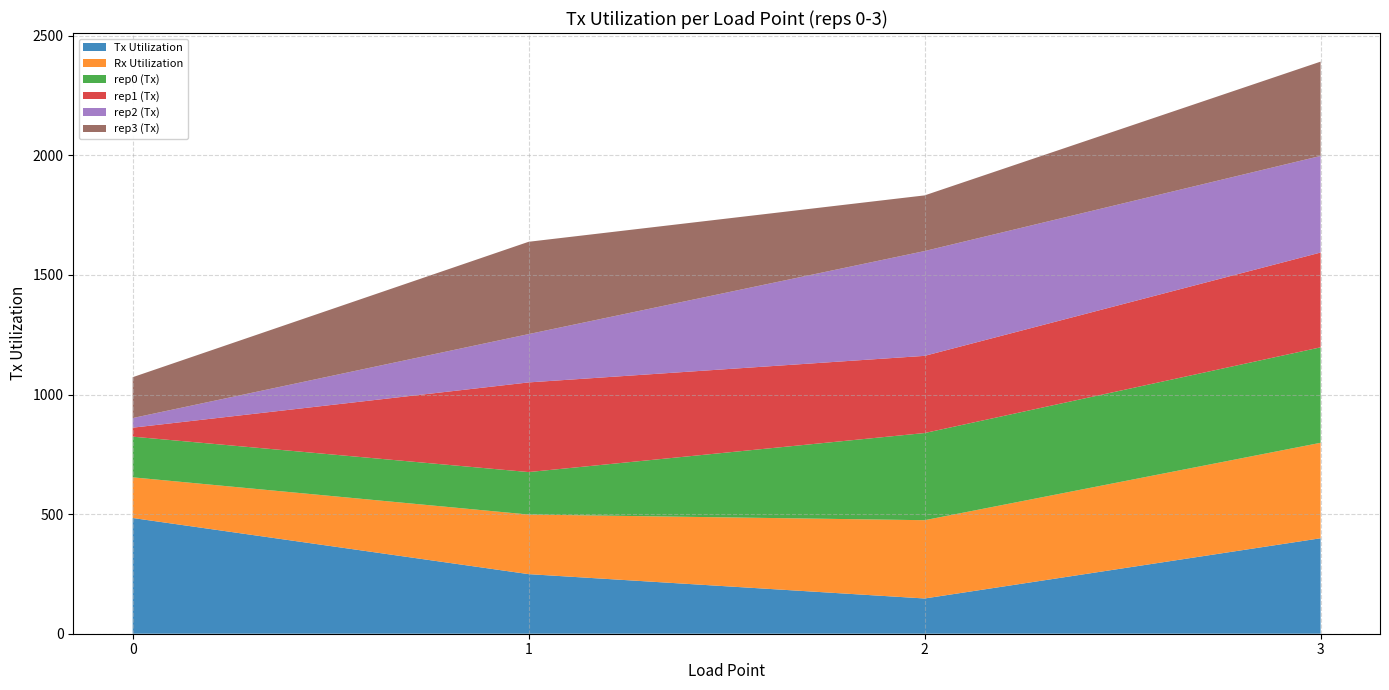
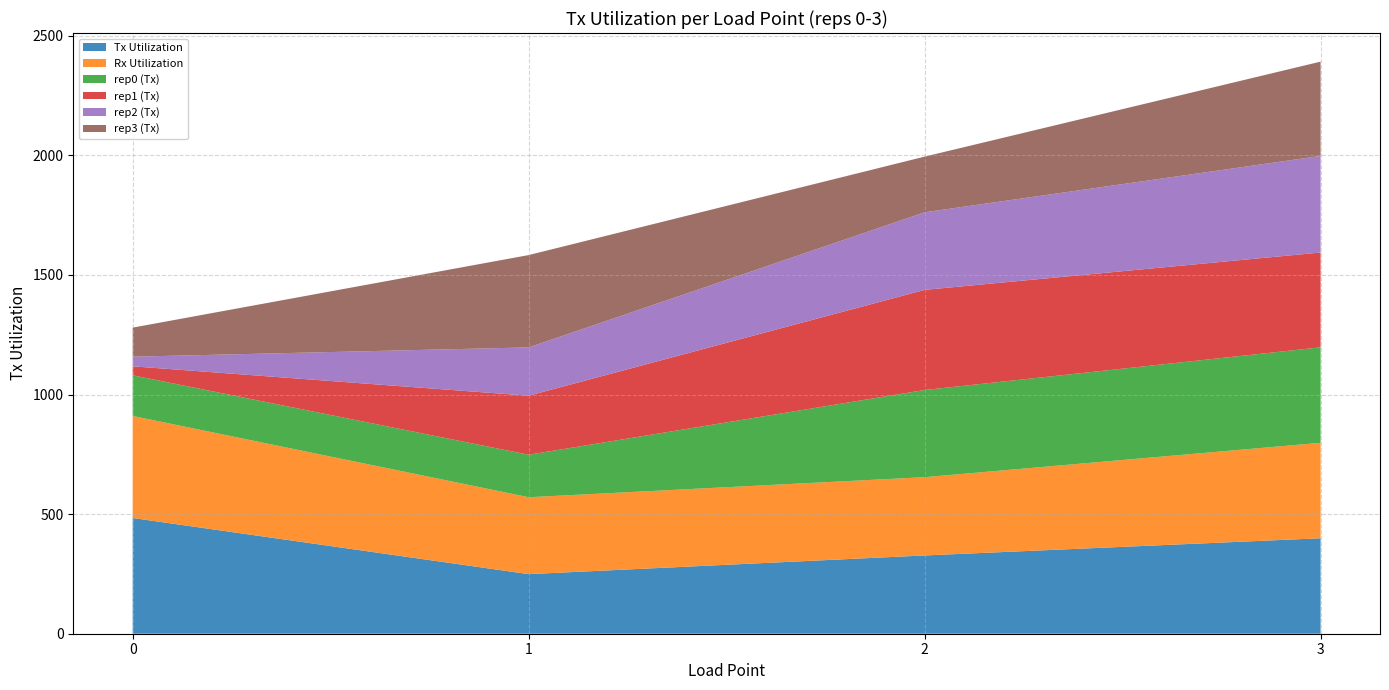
Rx Utilization, 0: 170 -> 430
rep3 (Tx), 0: 170 -> 120
Rx Utilization, 1: 250 -> 320
rep1 (Tx), 1: 370 -> 250
Tx Utilization, 2: 150 -> 330
rep1 (Tx), 2: 320 -> 420
rep2 (Tx), 2: 440 -> 320
